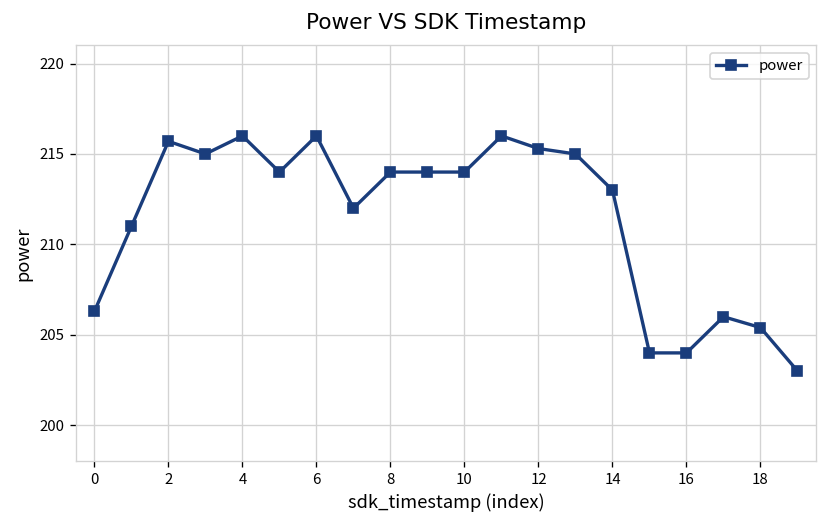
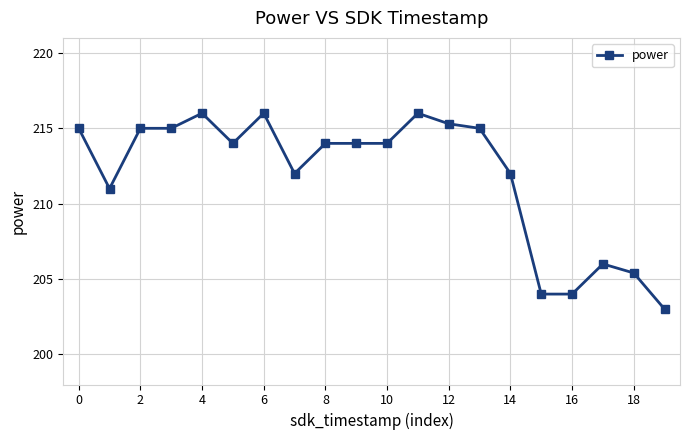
0: 206.3 -> 215.0
2: 215.7 -> 215.0
14: 213 -> 212
